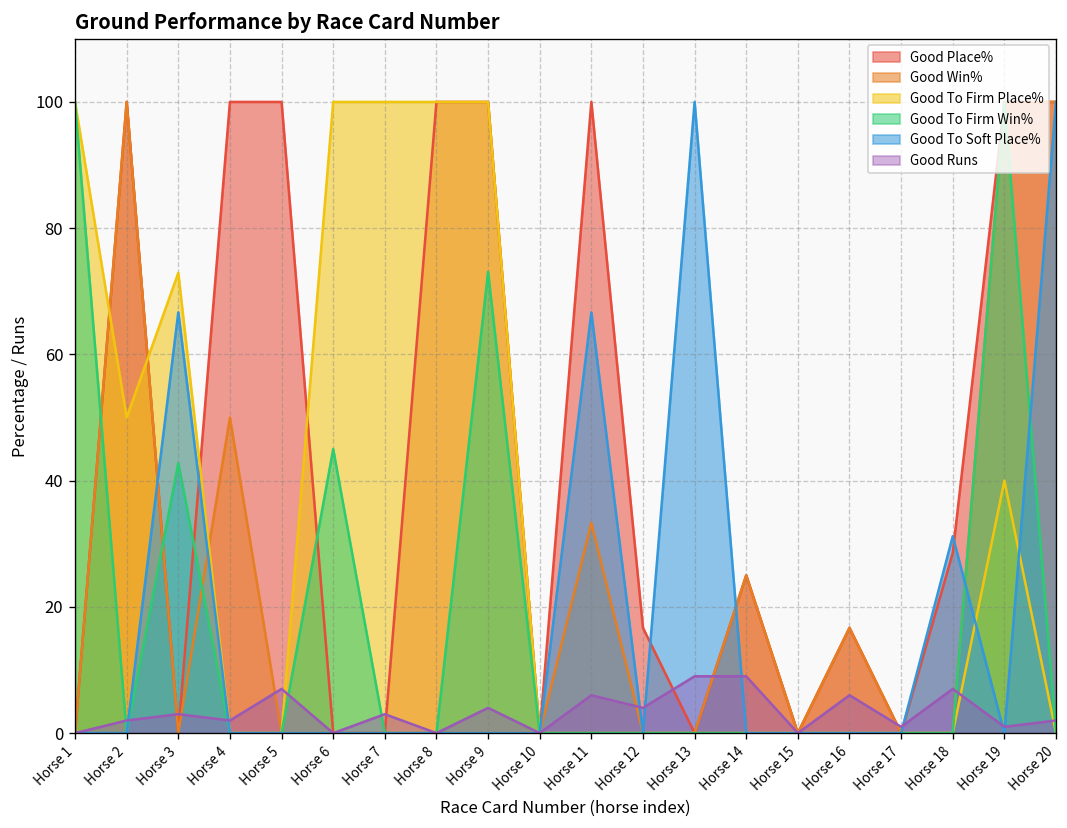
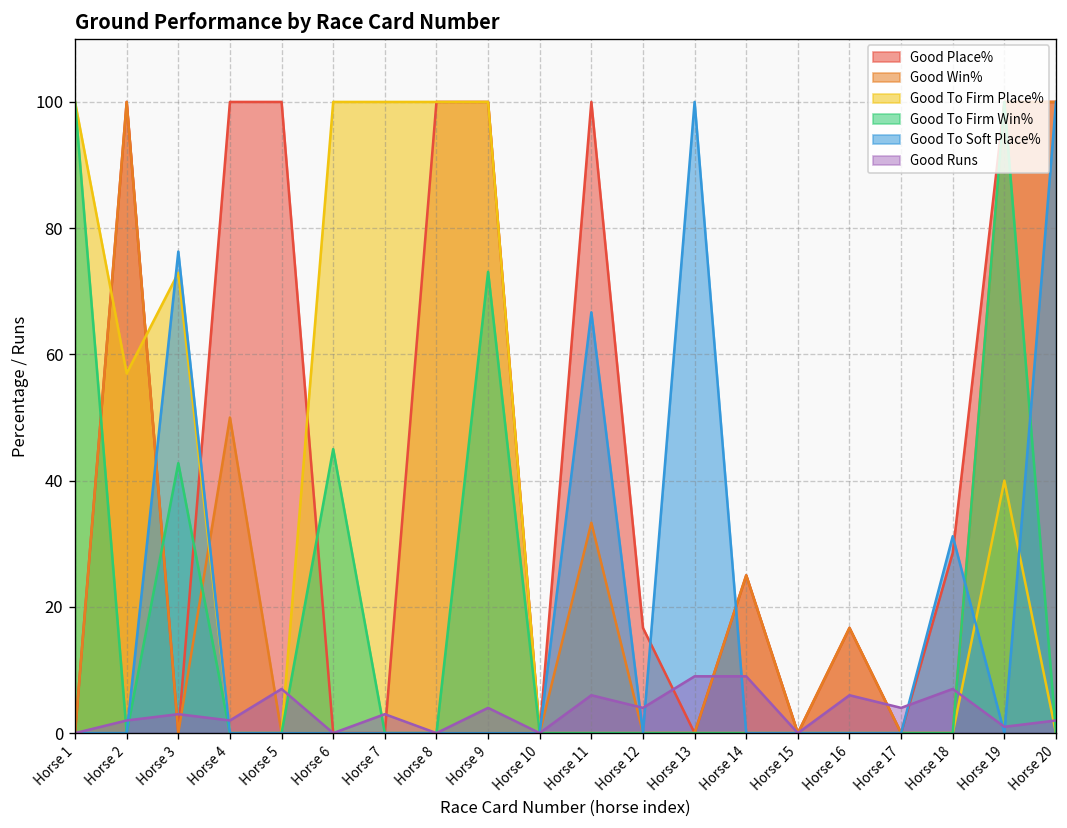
Good To Firm Place%, Horse 2: 50 -> 57
Good To Soft Place%, Horse 3: 67 -> 76
Good Runs, Horse 17: 1 -> 4
